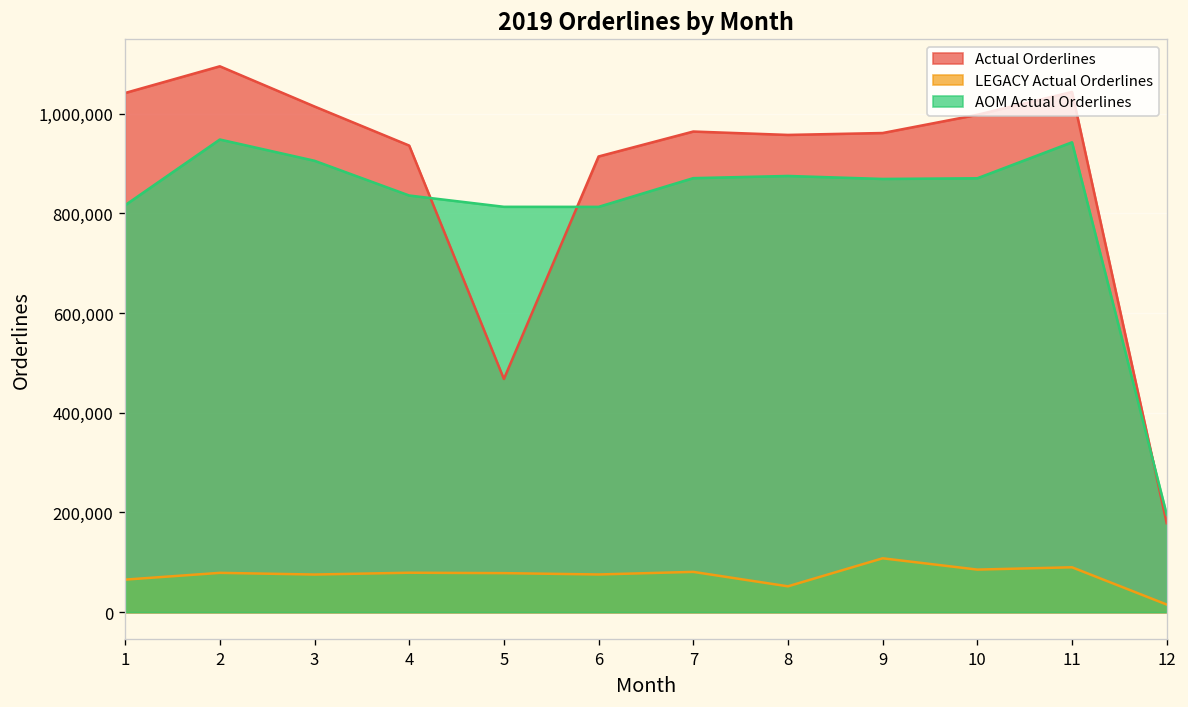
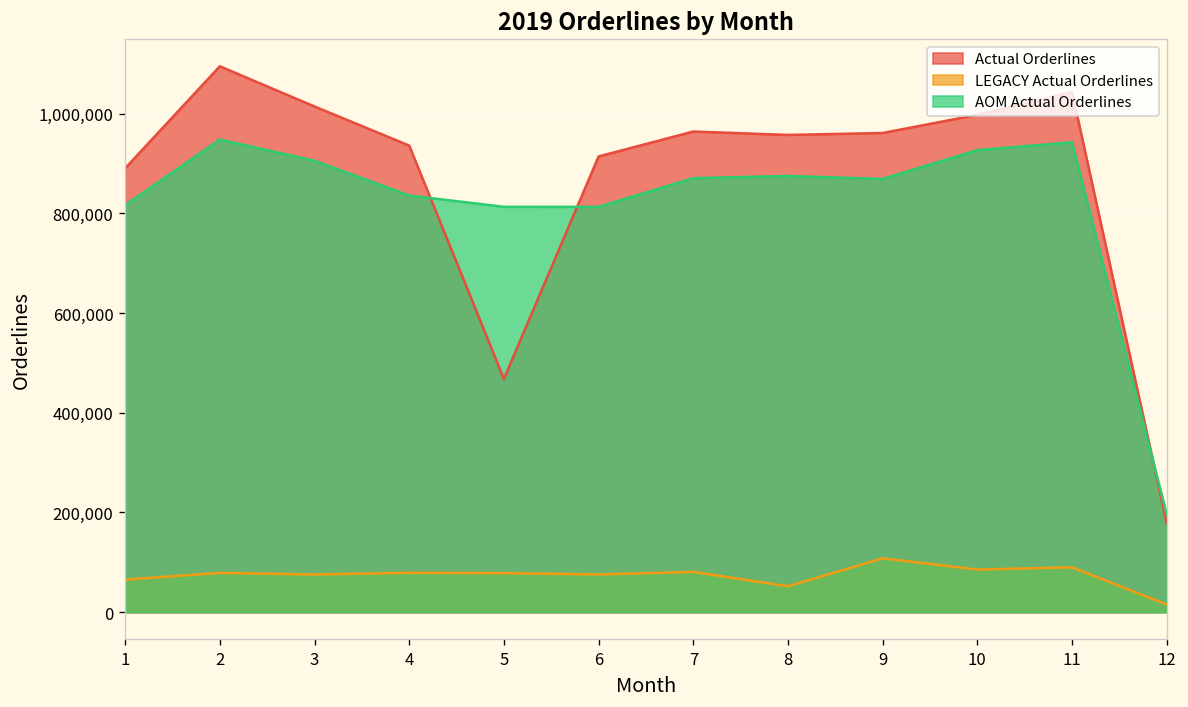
Actual Orderlines, 1: 1,040,000 -> 890,000
AOM Actual Orderlines, 10: 870,000 -> 930,000
